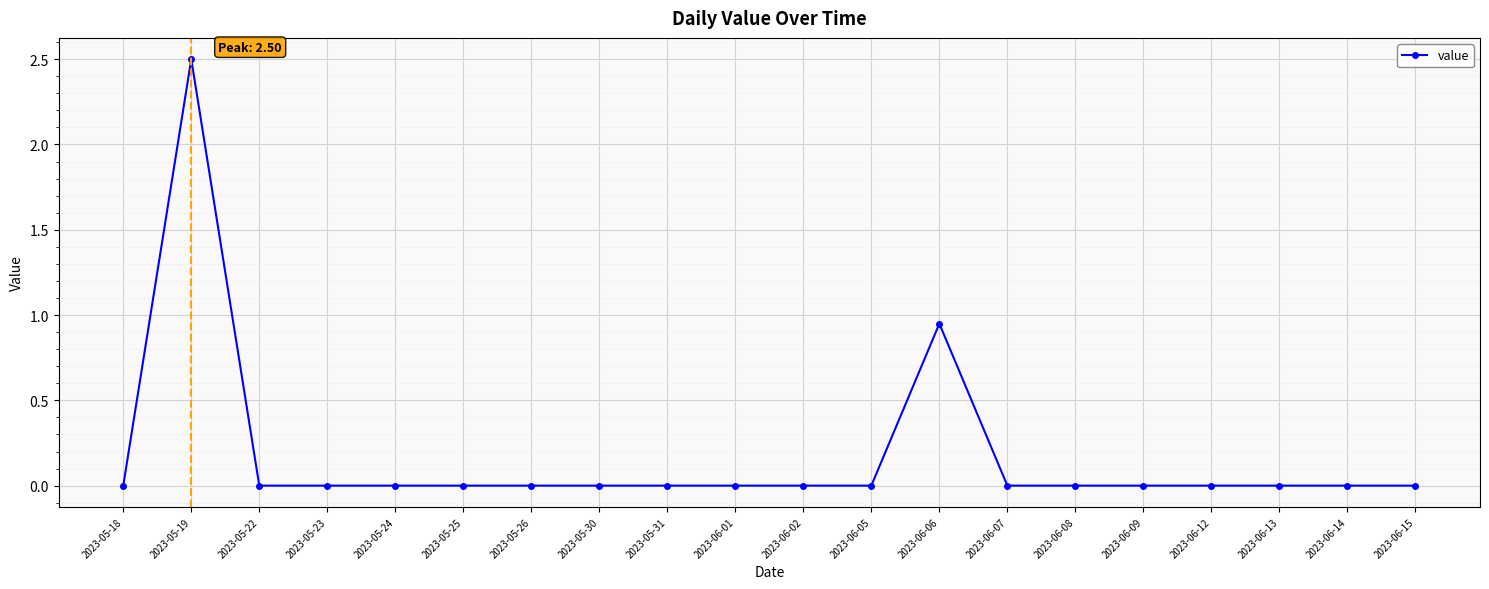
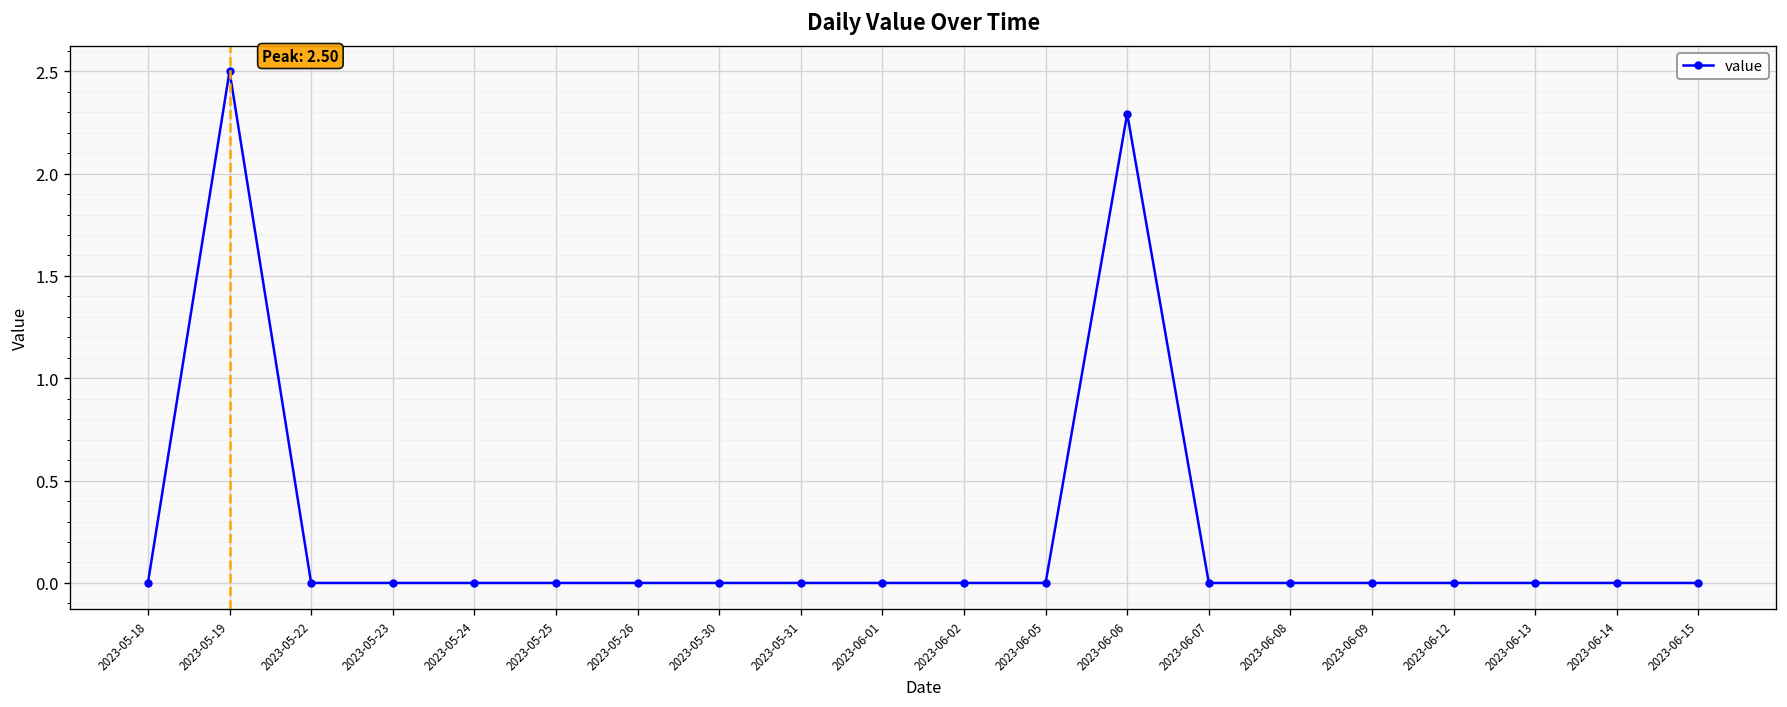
2023-06-06: 0.95 -> 2.29
